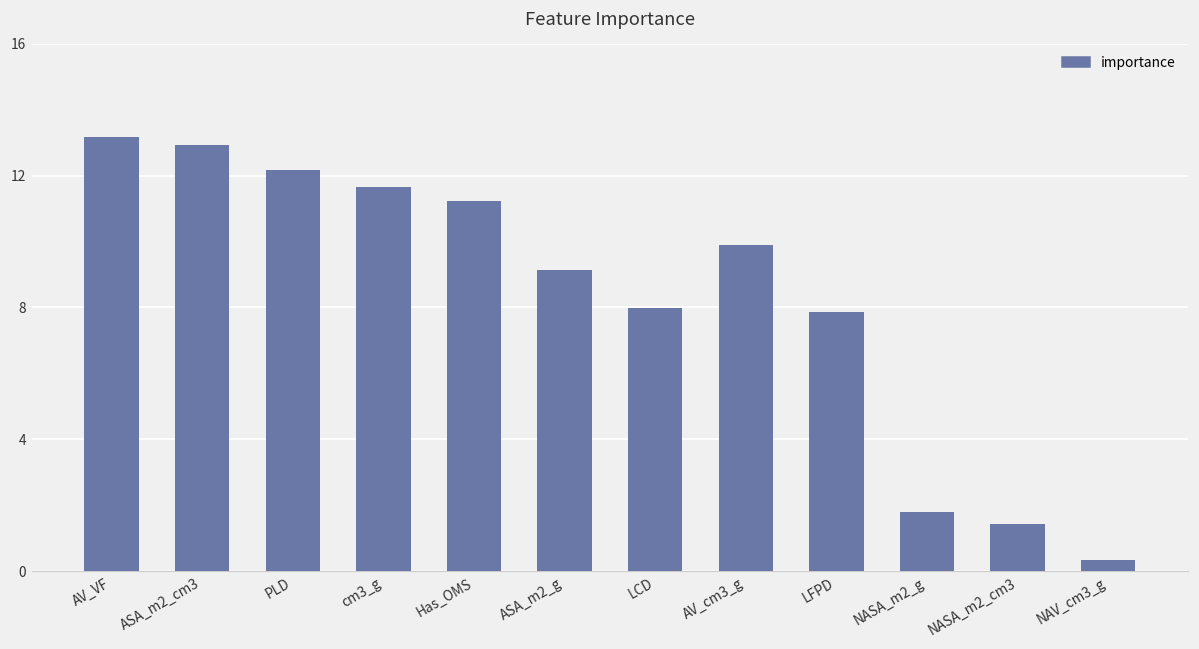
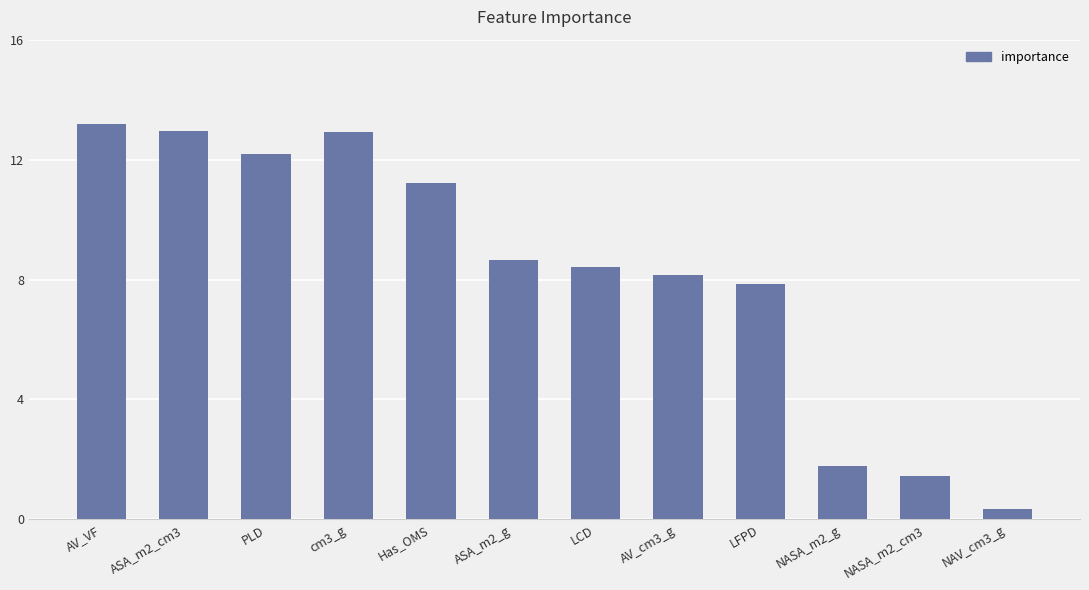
cm3_g: 11.7 -> 12.9
ASA_m2_g: 9.1 -> 8.7
LCD: 8.0 -> 8.4
AV_cm3_g: 9.9 -> 8.1
